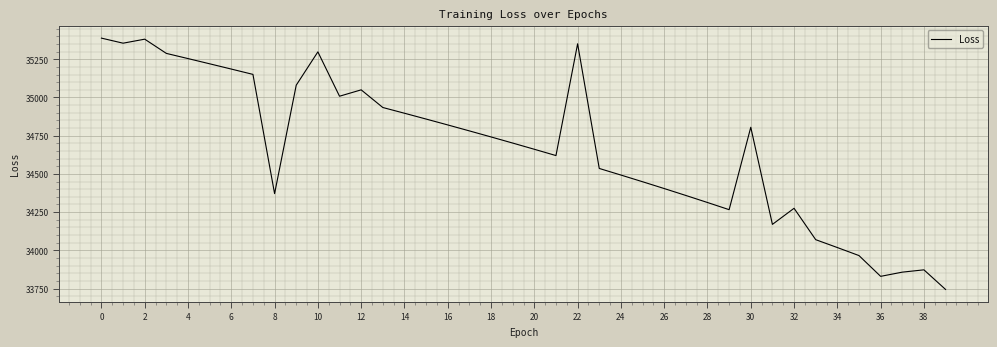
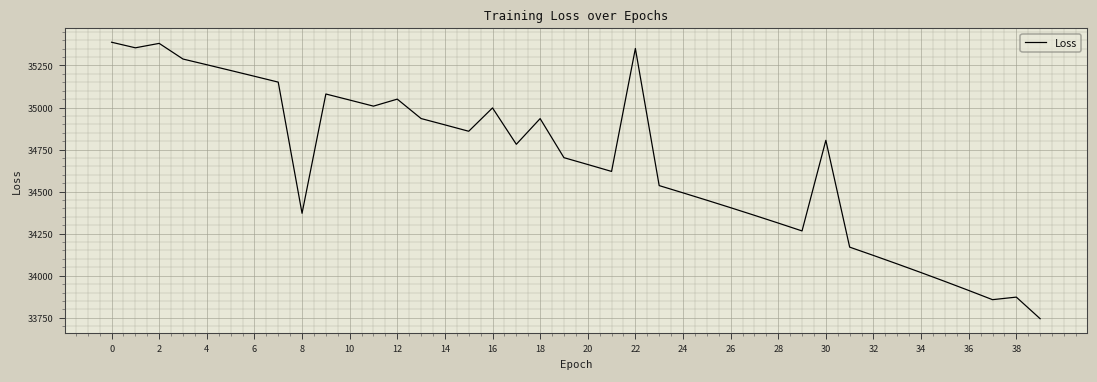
10: 35300 -> 35040
16: 34820 -> 35000
18: 34740 -> 34930
32: 34280 -> 34120
36: 33830 -> 33910
